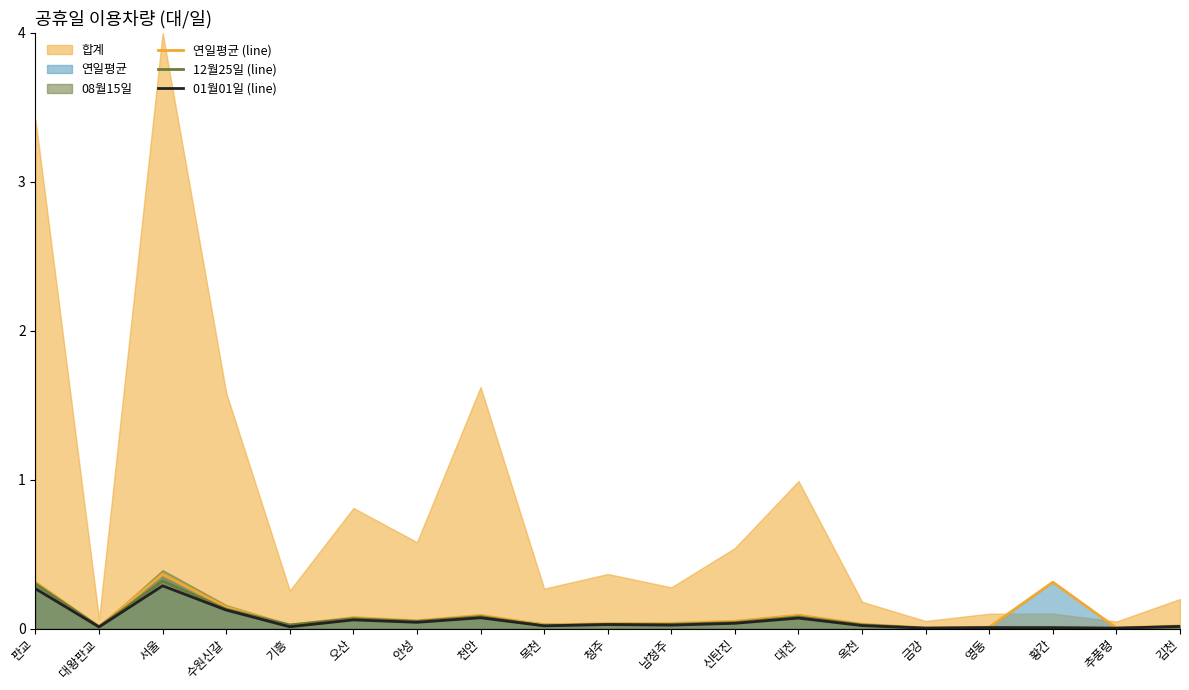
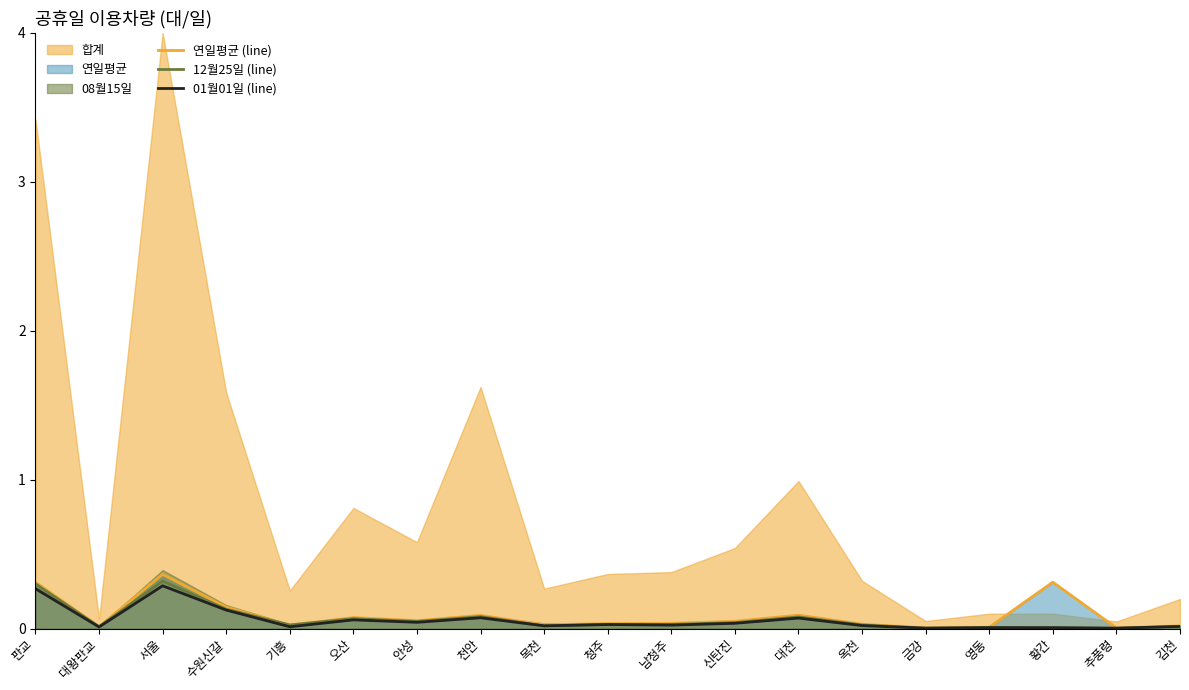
합계, 남청주: 0.28 -> 0.38
합계, 옥천: 0.18 -> 0.32
